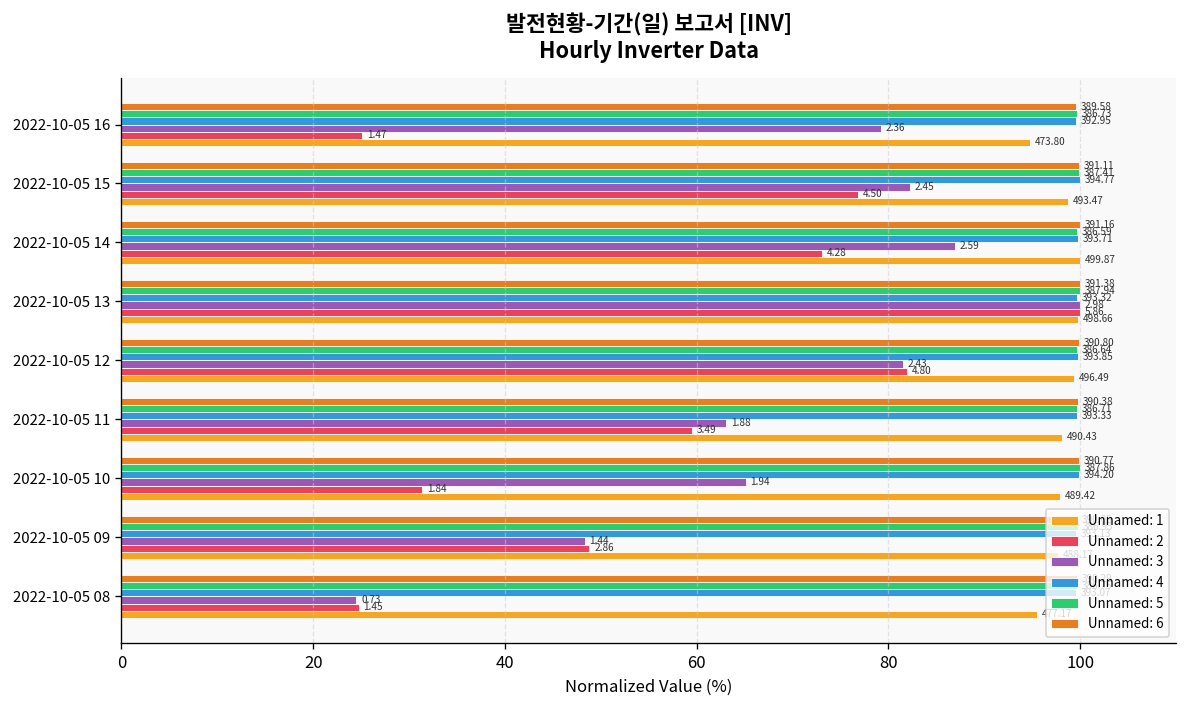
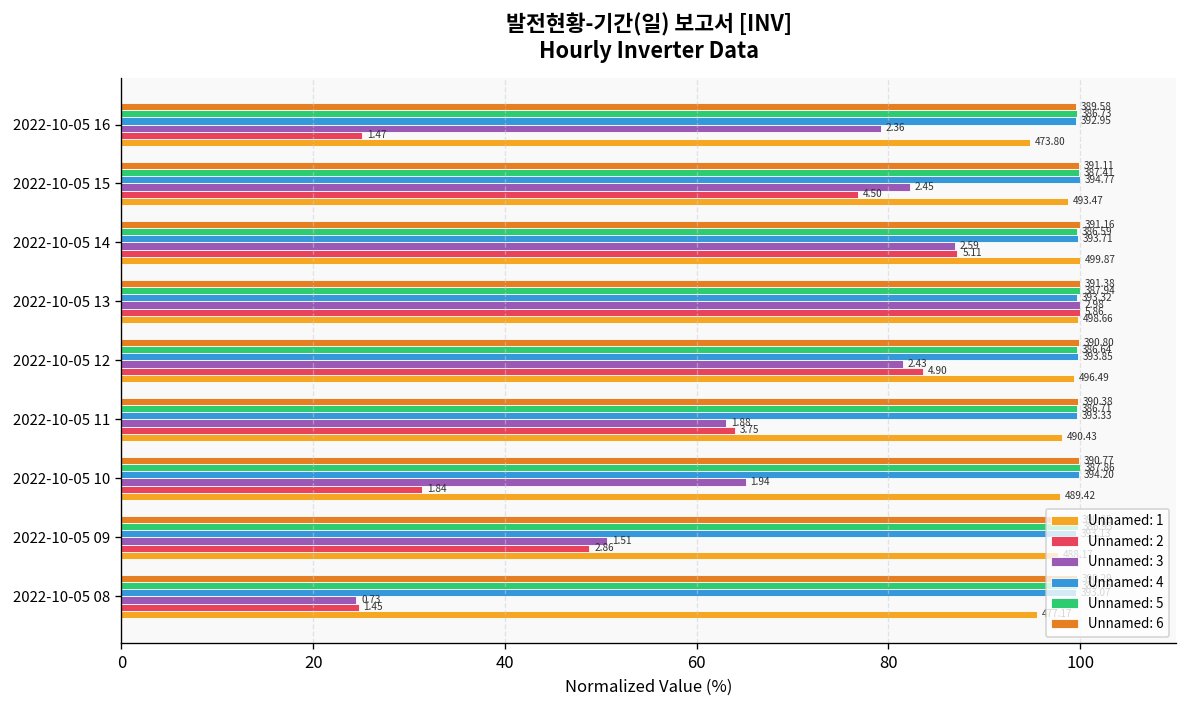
Unnamed: 2, 2022-10-05 14: 4.28 -> 5.11
Unnamed: 2, 2022-10-05 12: 4.80 -> 4.90
Unnamed: 2, 2022-10-05 11: 3.49 -> 3.75
Unnamed: 3, 2022-10-05 09: 1.44 -> 1.51
